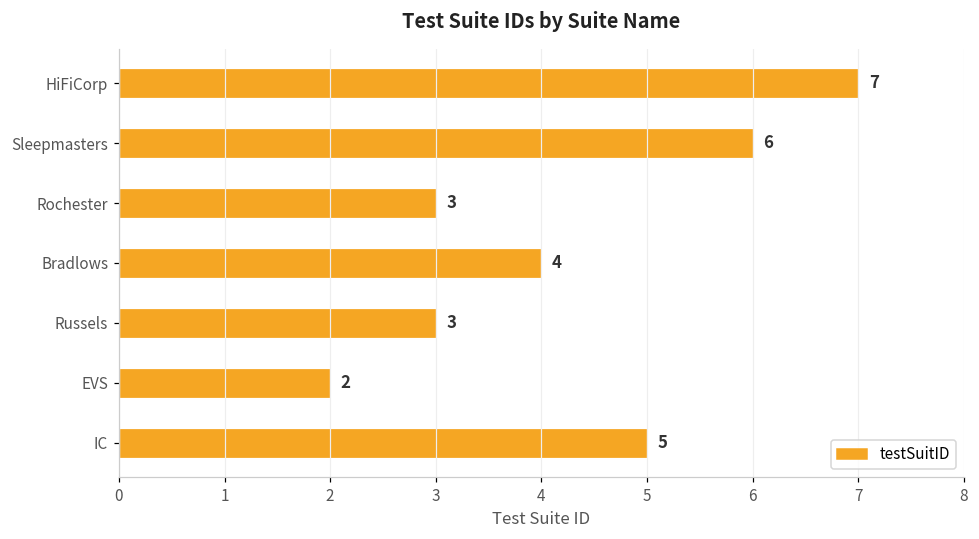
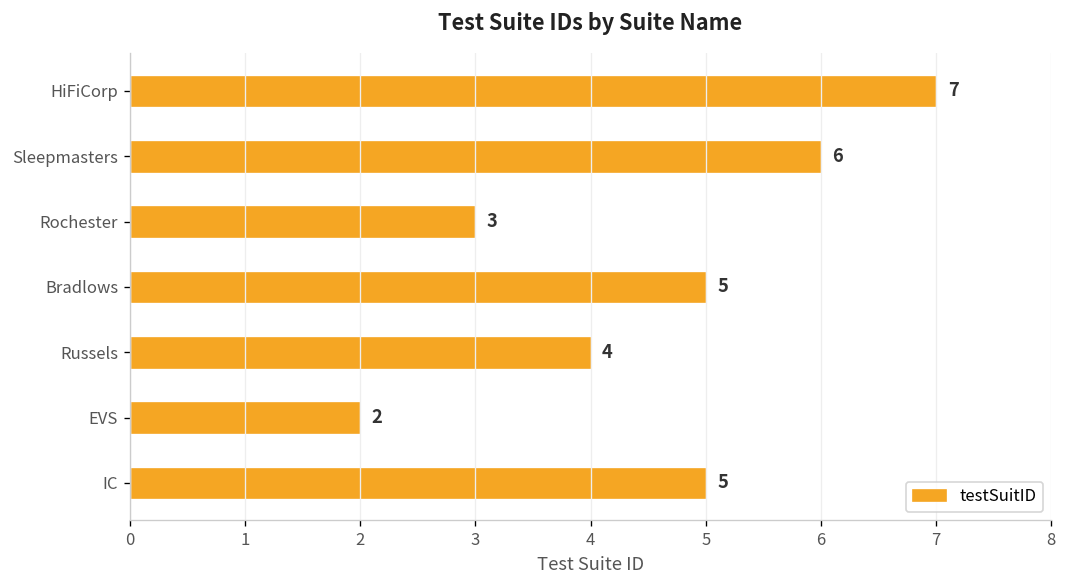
Bradlows: 4 -> 5
Russels: 3 -> 4
